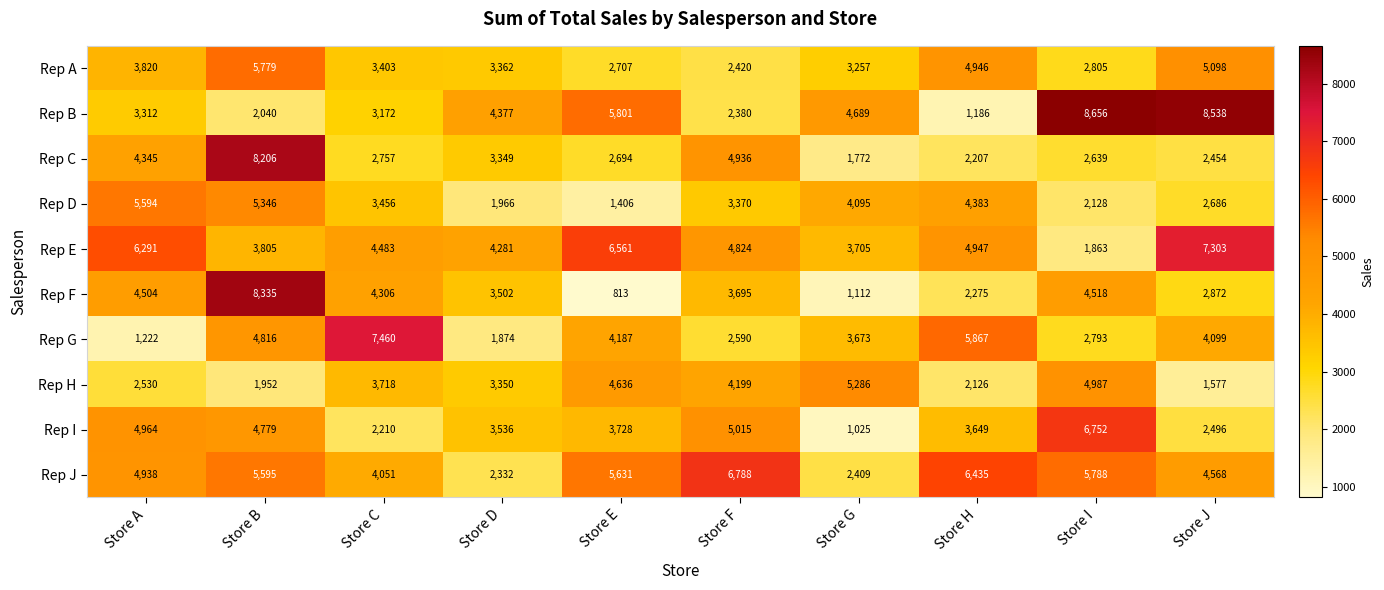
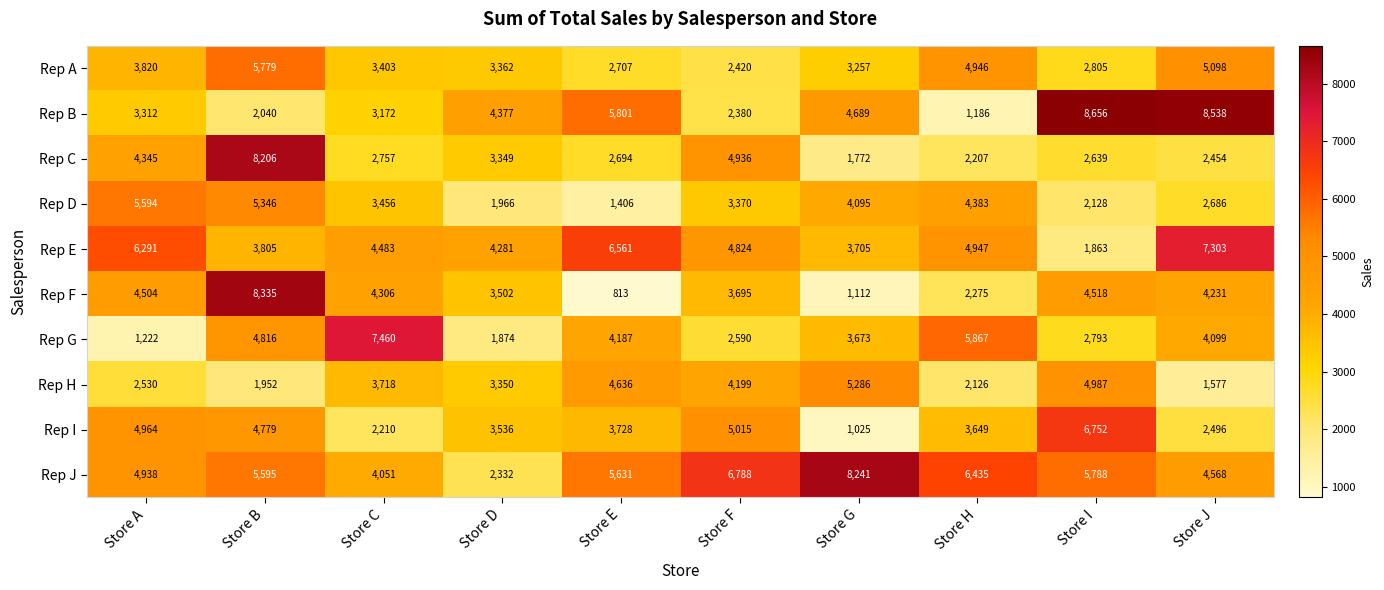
Rep F, Store J: 2,872 -> 4,231
Rep J, Store G: 2,409 -> 8,241
